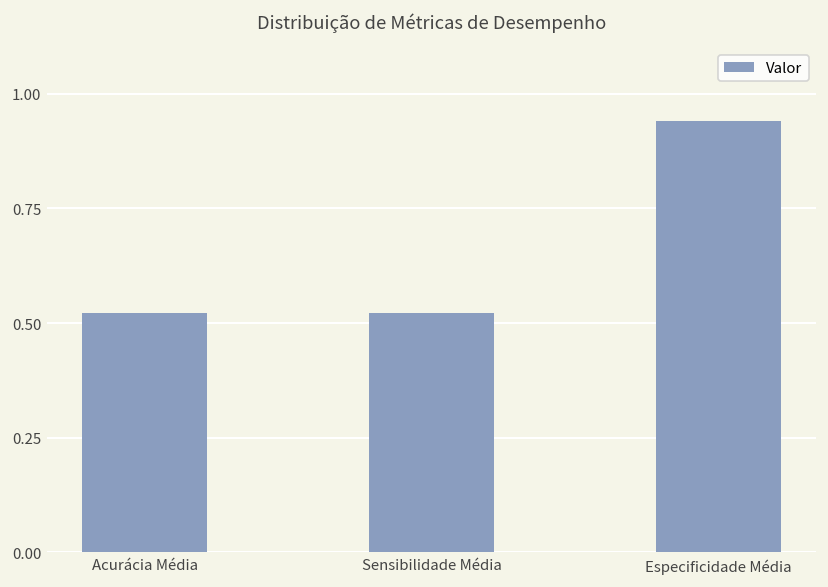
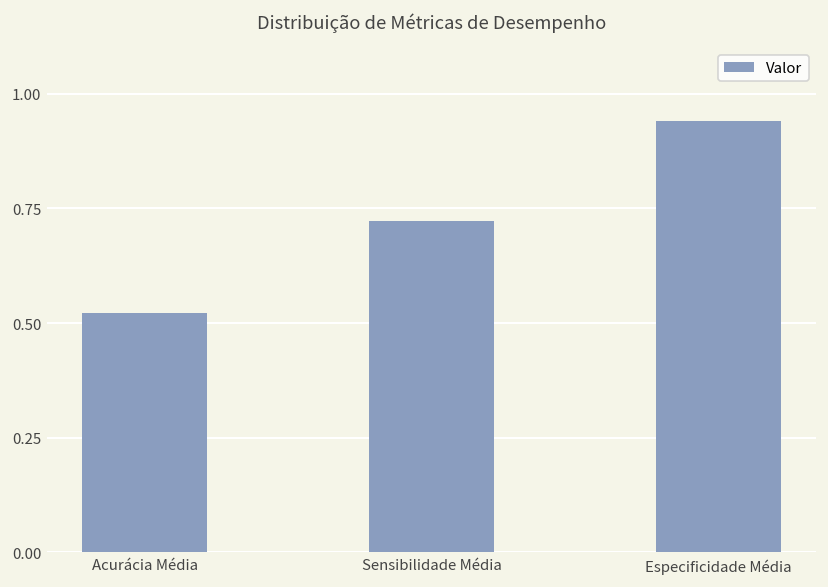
Sensibilidade Média: 0.52 -> 0.72
